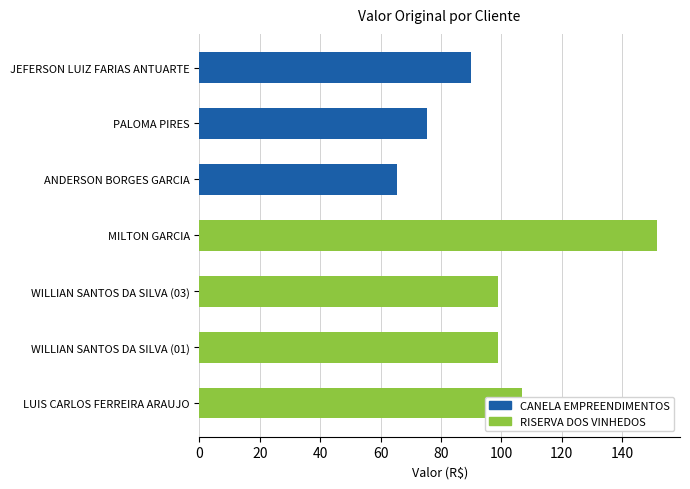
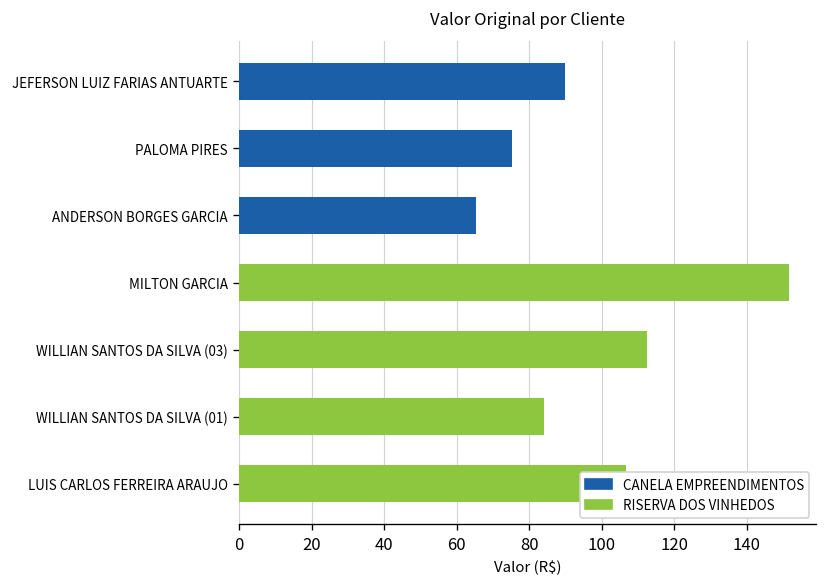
WILLIAN SANTOS DA SILVA (03): 99 -> 113
WILLIAN SANTOS DA SILVA (01): 99 -> 84
